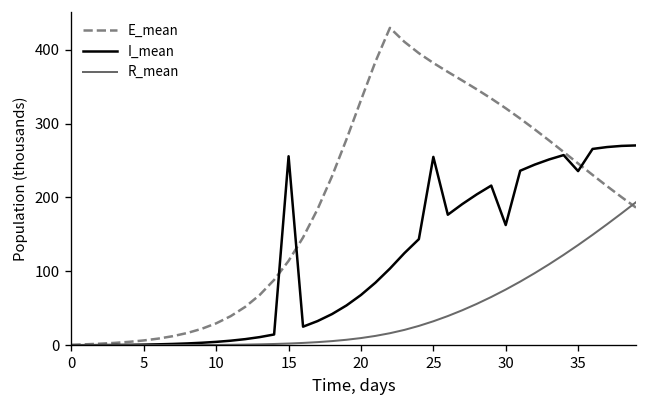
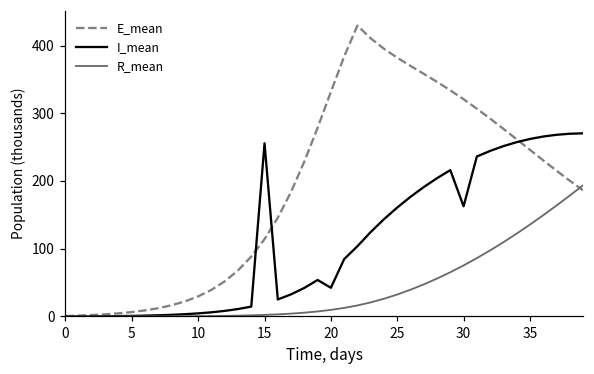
I_mean, 20: 70 -> 40
I_mean, 25: 250 -> 160
I_mean, 35: 240 -> 260
